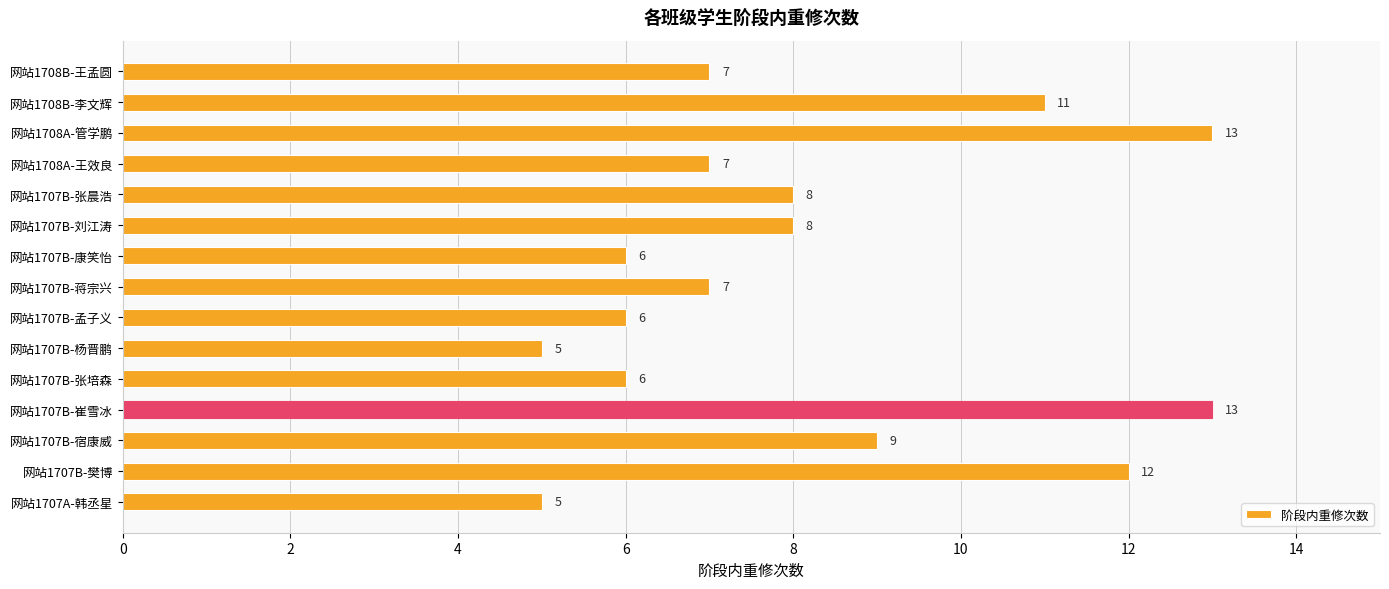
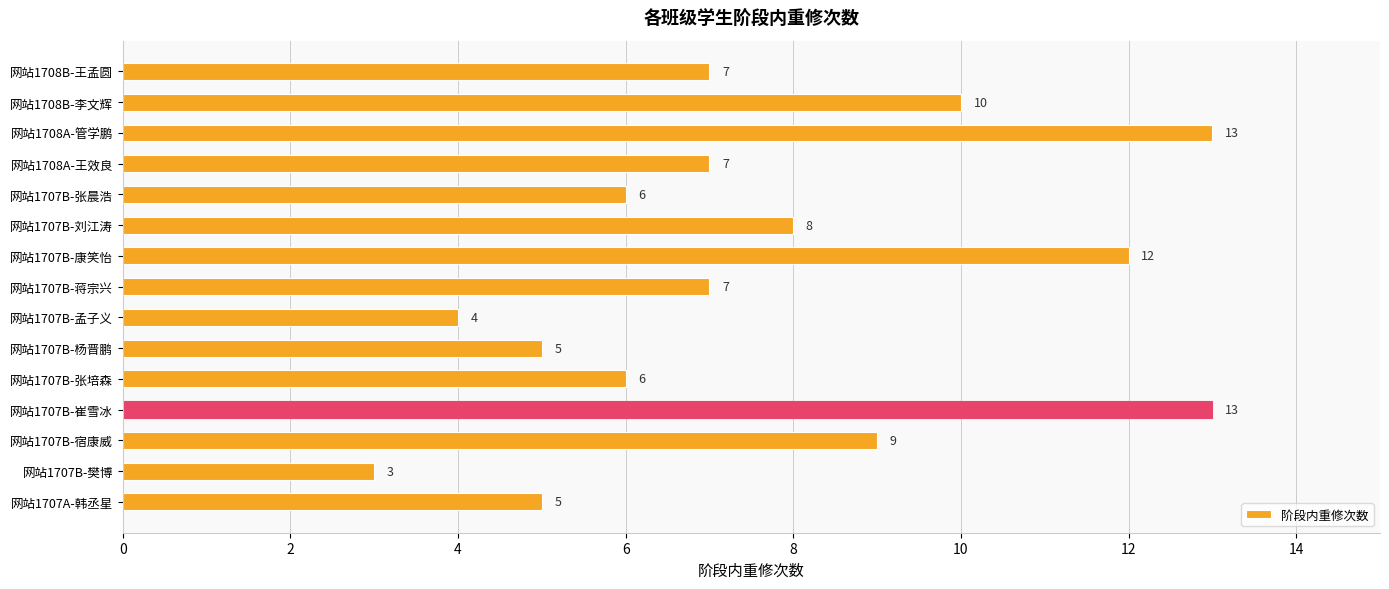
网站1708B-李文辉: 11 -> 10
网站1707B-张晨浩: 8 -> 6
网站1707B-康笑怡: 6 -> 12
网站1707B-孟子义: 6 -> 4
网站1707B-樊博: 12 -> 3
